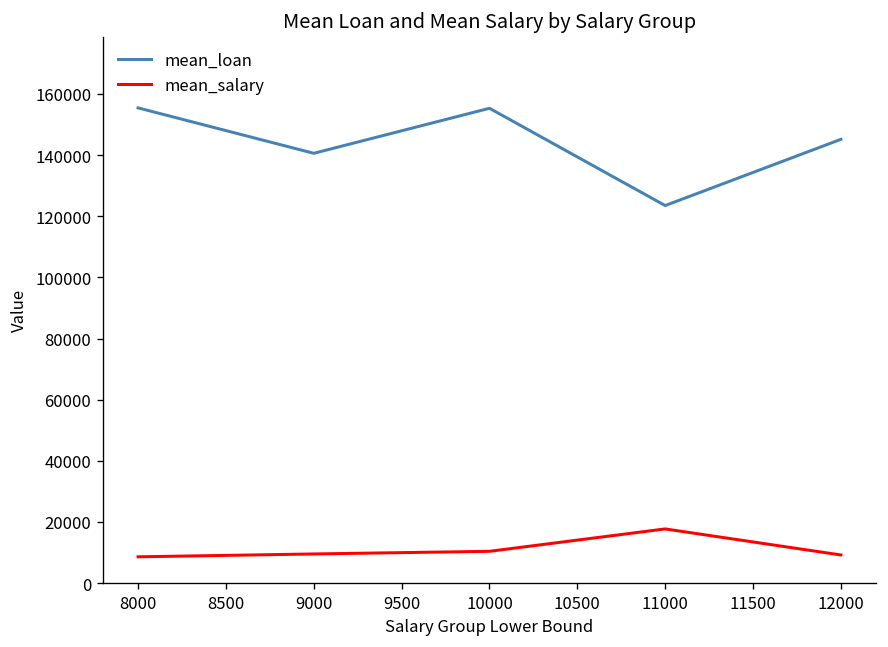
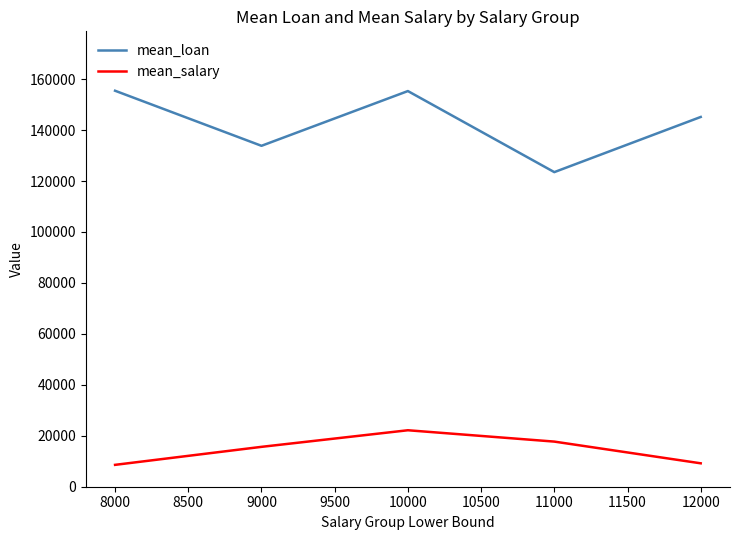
mean_loan, 9000: 141000 -> 134000
mean_salary, 9000: 10000 -> 16000
mean_salary, 10000: 10000 -> 22000
